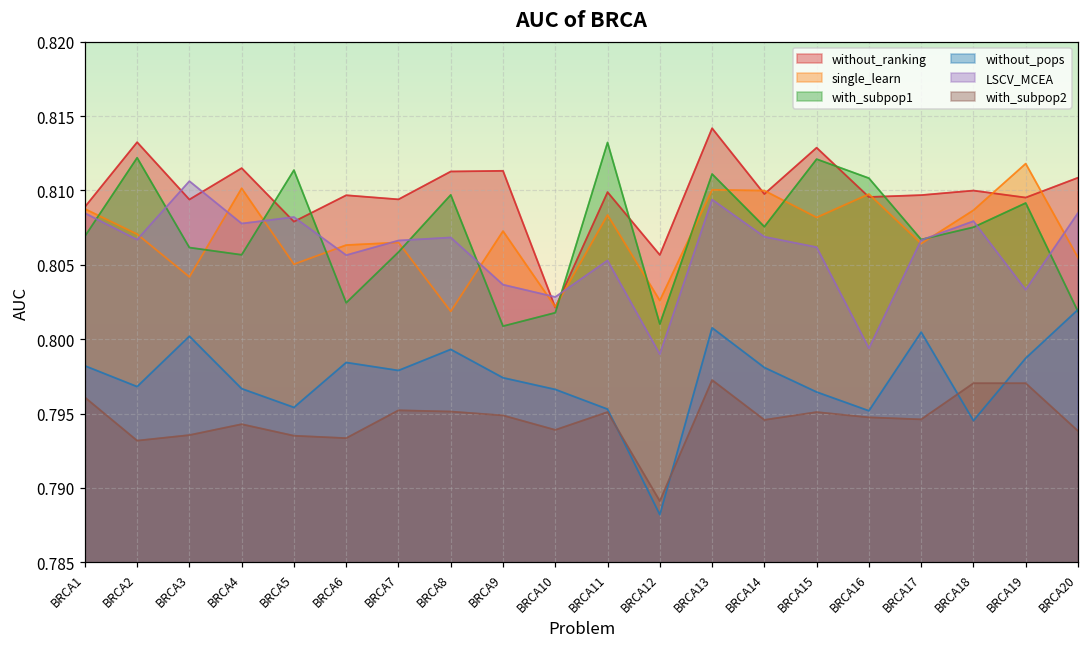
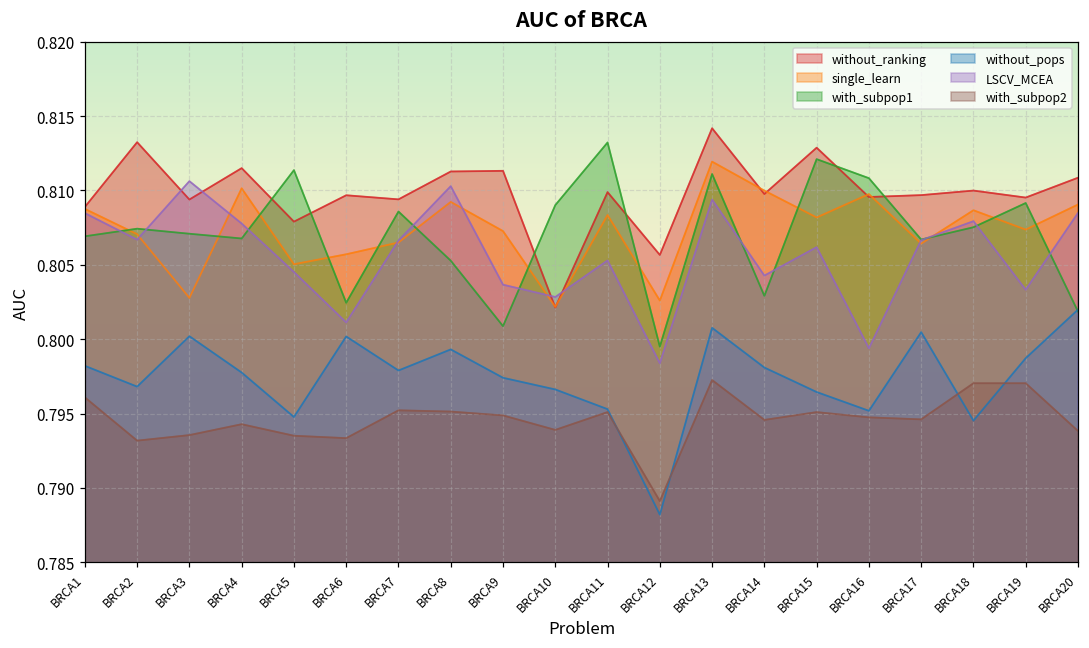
with_subpop1, BRCA2: 0.8122 -> 0.8074
single_learn, BRCA3: 0.8042 -> 0.8028
with_subpop1, BRCA3: 0.8062 -> 0.8071
with_subpop1, BRCA4: 0.8057 -> 0.8068
without_pops, BRCA4: 0.7967 -> 0.7978
without_pops, BRCA5: 0.7954 -> 0.7948
LSCV_MCEA, BRCA5: 0.8082 -> 0.8045
single_learn, BRCA6: 0.8063 -> 0.8057
without_pops, BRCA6: 0.7984 -> 0.8002
LSCV_MCEA, BRCA6: 0.8056 -> 0.8011
with_subpop1, BRCA7: 0.8059 -> 0.8086
single_learn, BRCA8: 0.8019 -> 0.8092
with_subpop1, BRCA8: 0.8097 -> 0.8053
LSCV_MCEA, BRCA8: 0.8068 -> 0.8103
with_subpop1, BRCA10: 0.8018 -> 0.8090
with_subpop1, BRCA12: 0.8010 -> 0.7995
LSCV_MCEA, BRCA12: 0.7990 -> 0.7984
single_learn, BRCA13: 0.8100 -> 0.8119
with_subpop1, BRCA14: 0.8076 -> 0.8029
LSCV_MCEA, BRCA14: 0.8069 -> 0.8043
single_learn, BRCA19: 0.8118 -> 0.8074
single_learn, BRCA20: 0.8055 -> 0.8091
